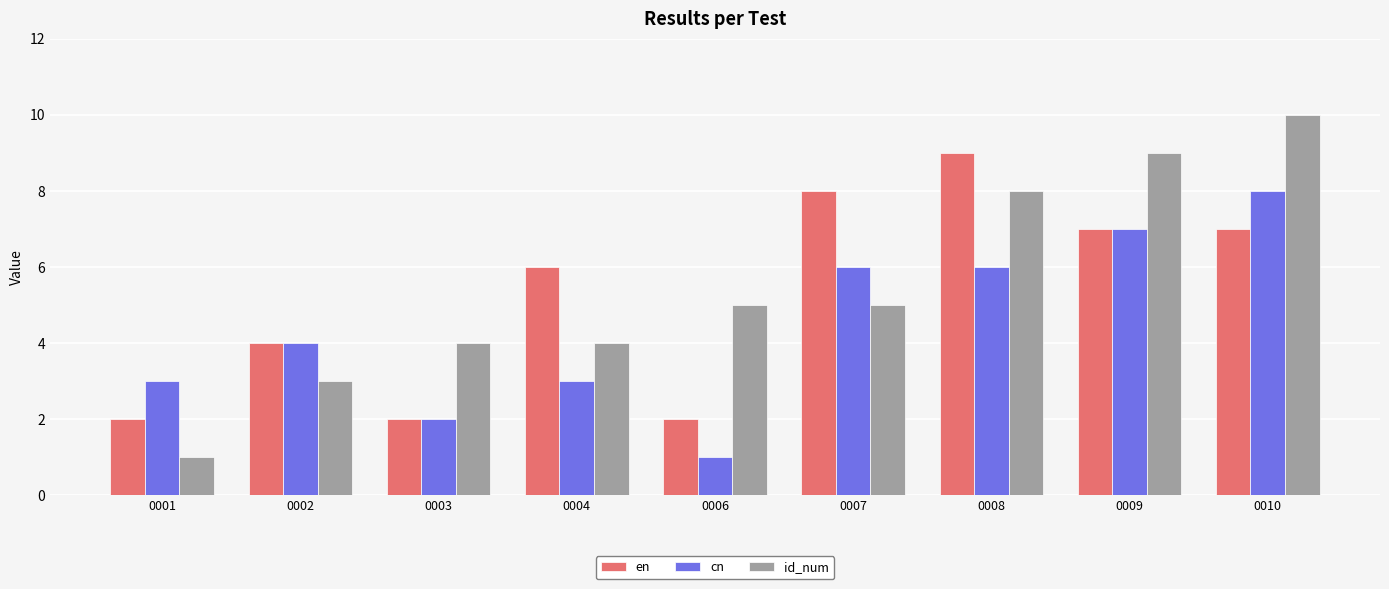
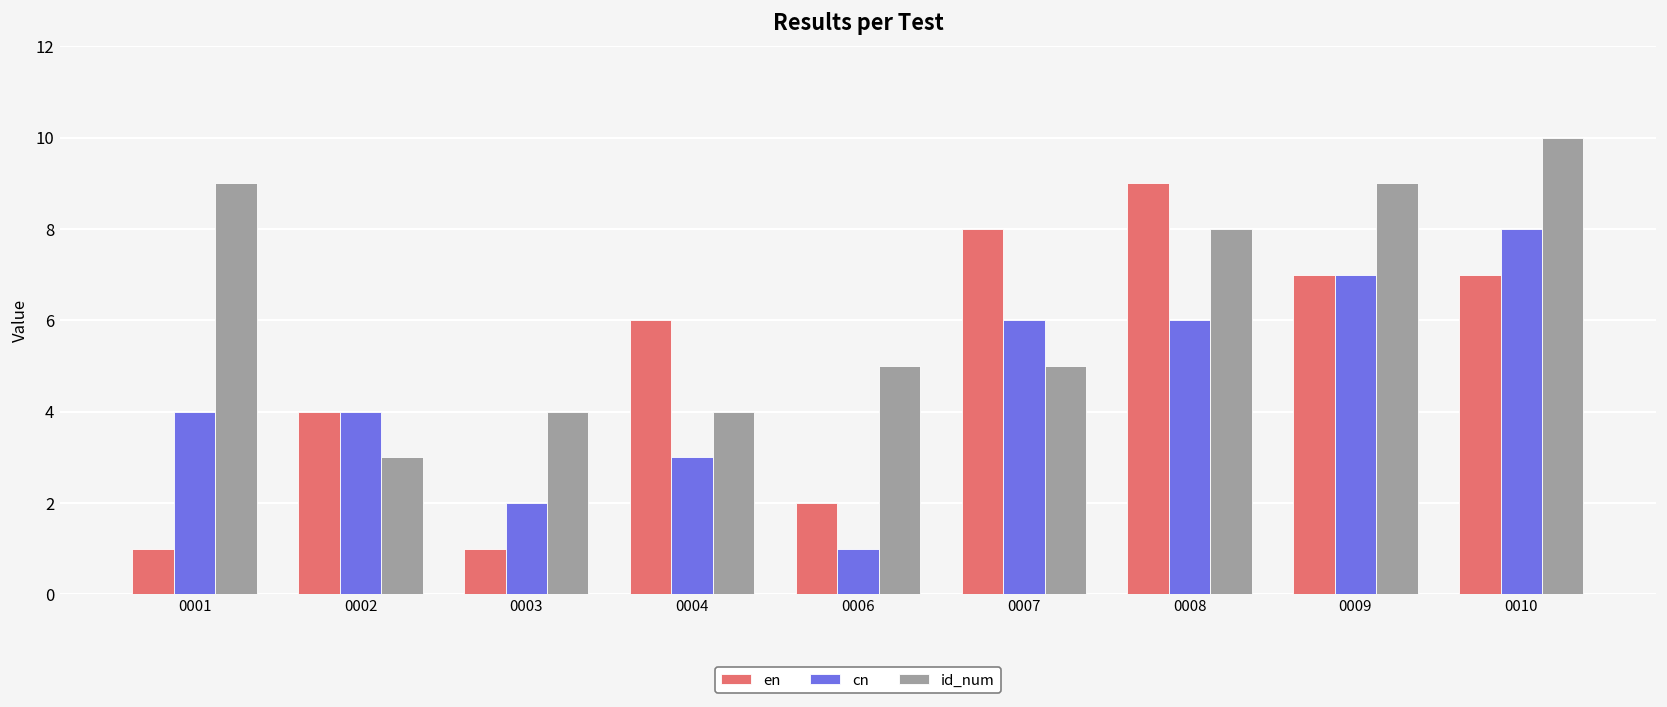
en, 0001: 2 -> 1
cn, 0001: 3 -> 4
id_num, 0001: 1 -> 9
en, 0003: 2 -> 1
